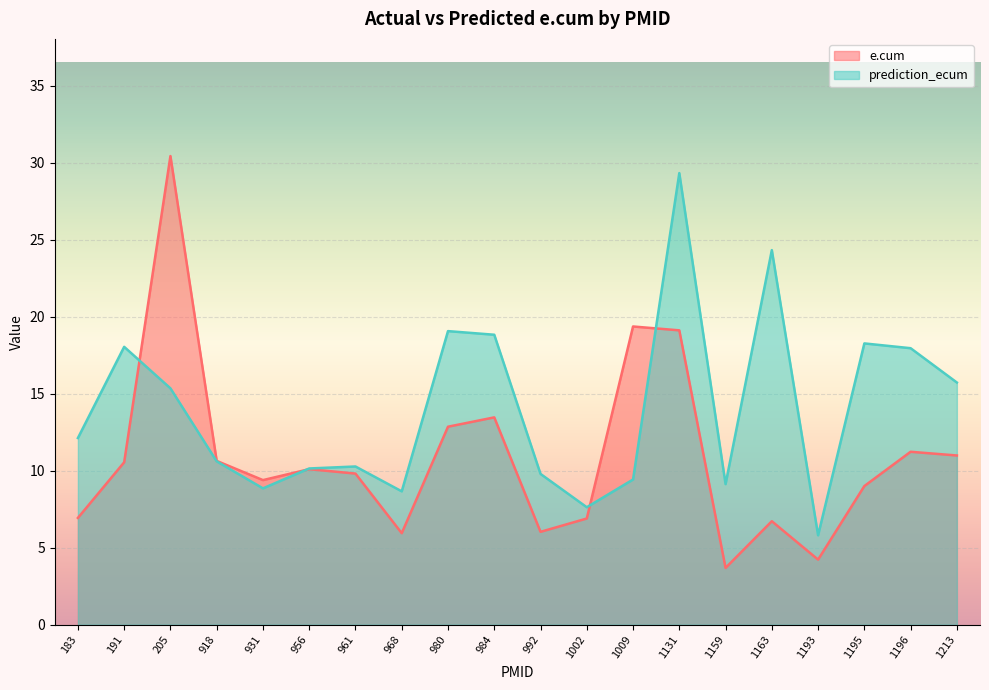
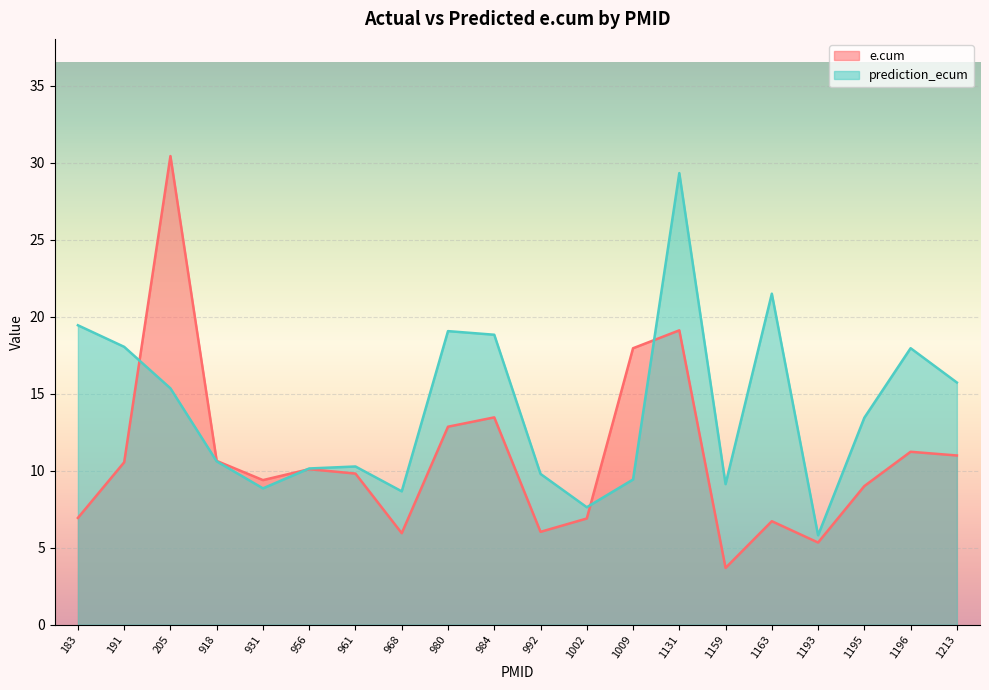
prediction_ecum, 183: 12.1 -> 19.4
e.cum, 1009: 19.4 -> 17.9
prediction_ecum, 1163: 24.3 -> 21.5
e.cum, 1193: 4.2 -> 5.3
prediction_ecum, 1195: 18.3 -> 13.4
